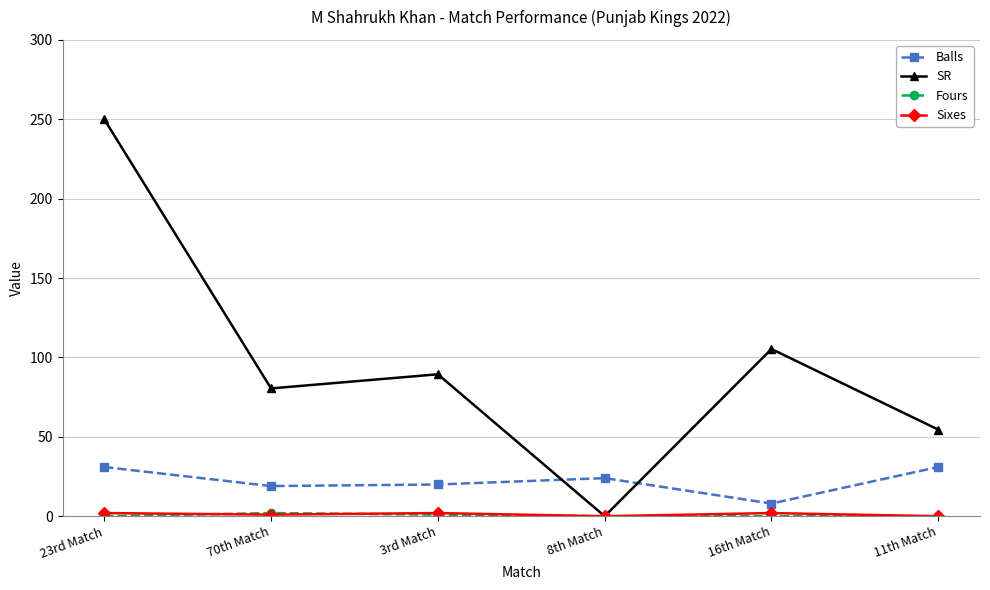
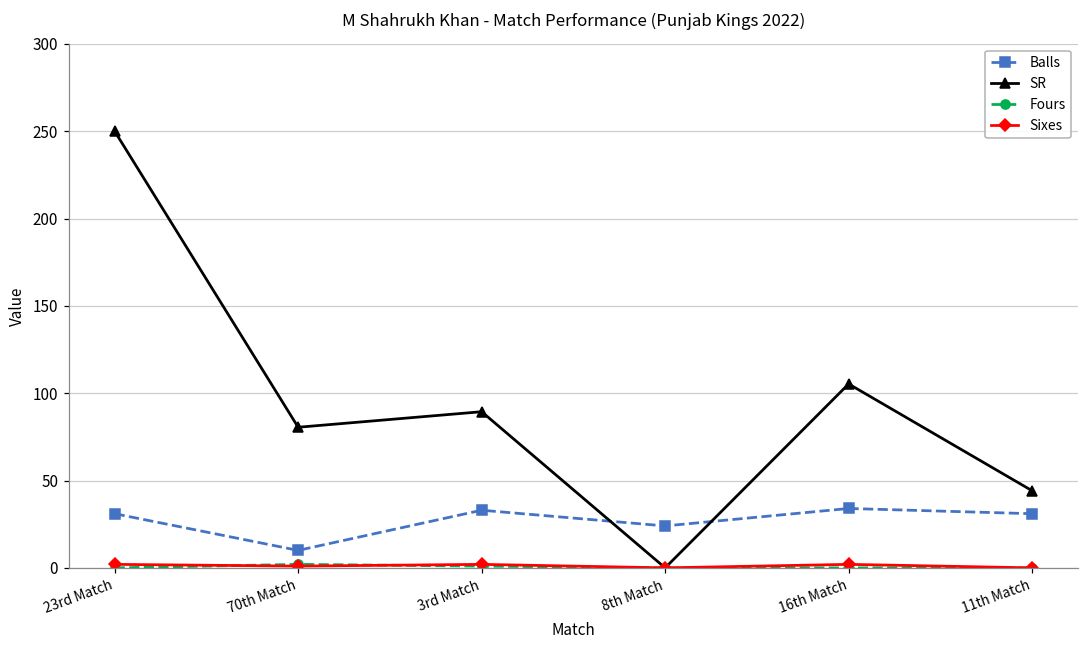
Balls, 70th Match: 19 -> 10
Balls, 3rd Match: 20 -> 33
Balls, 16th Match: 8 -> 34
SR, 11th Match: 55 -> 44
